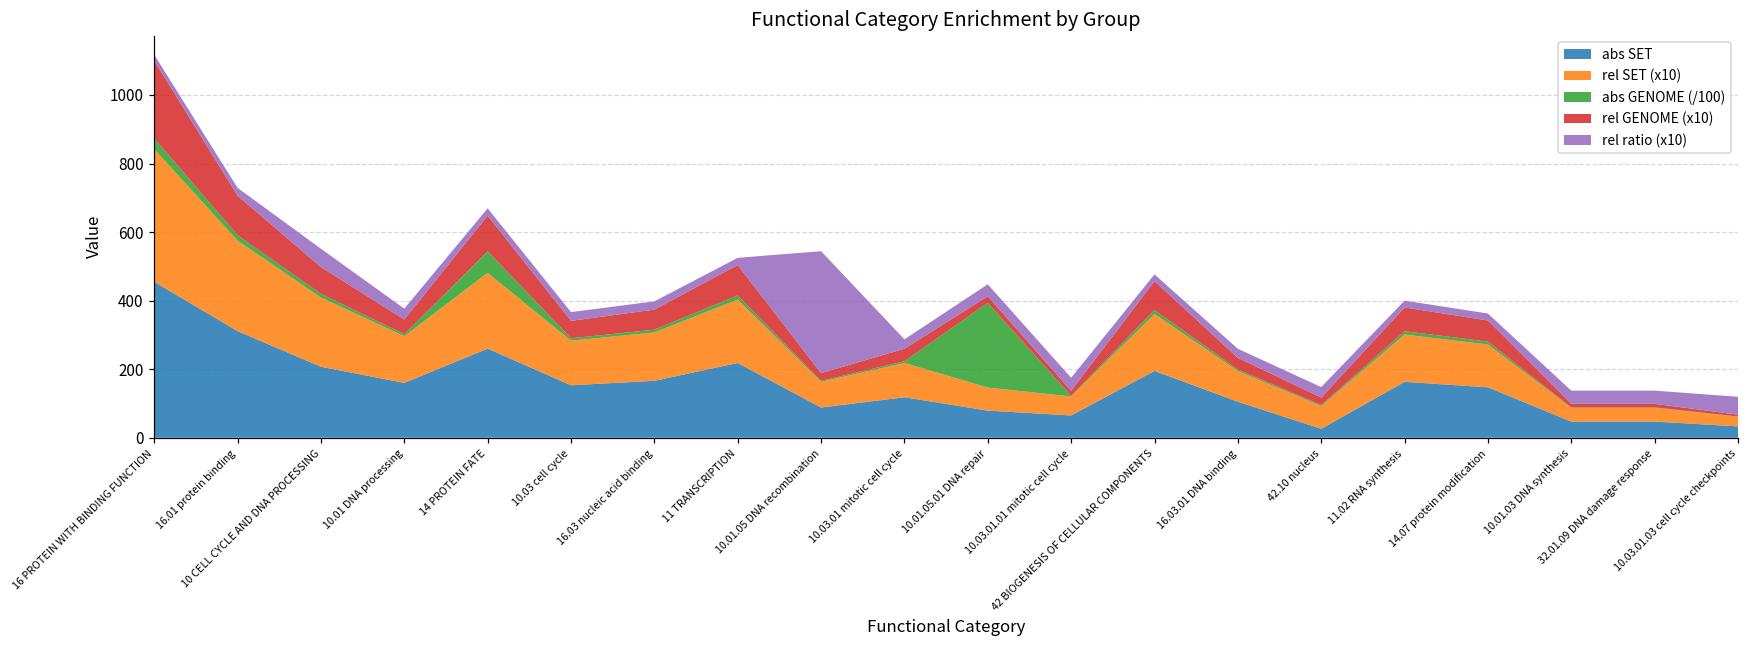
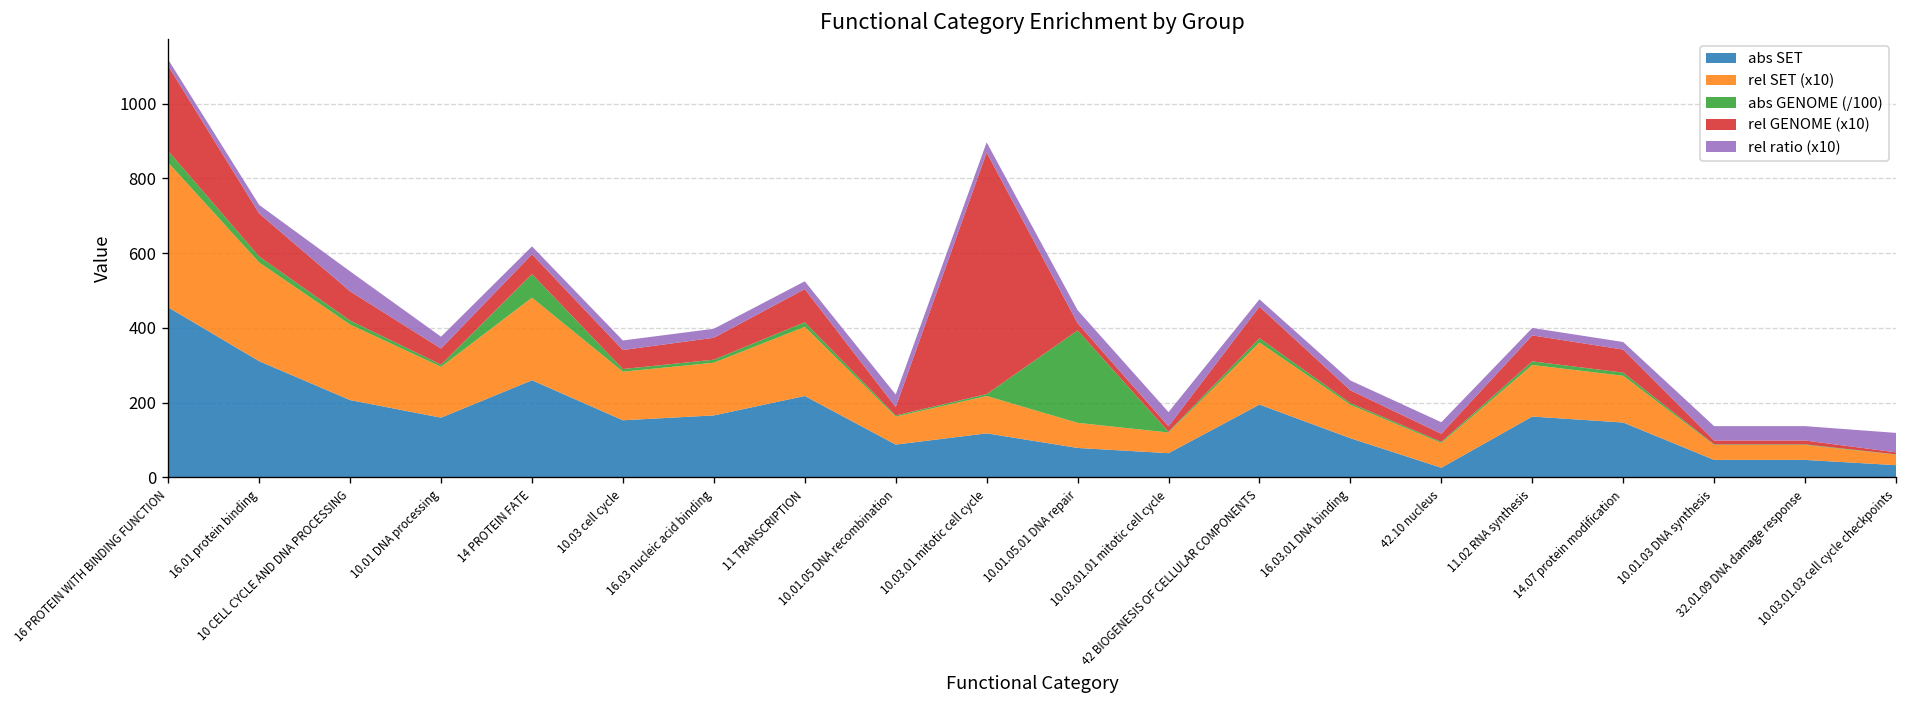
rel GENOME (x10), 14 PROTEIN FATE: 100 -> 50
rel ratio (x10), 10.01.05 DNA recombination: 360 -> 30
rel GENOME (x10), 10.03.01 mitotic cell cycle: 40 -> 650
